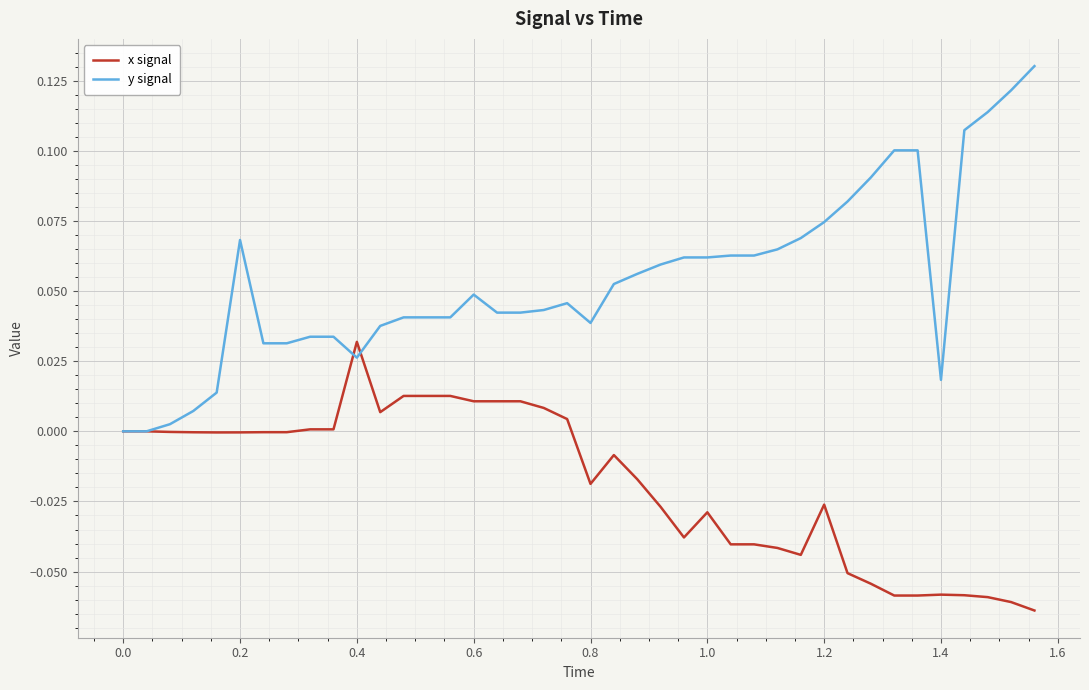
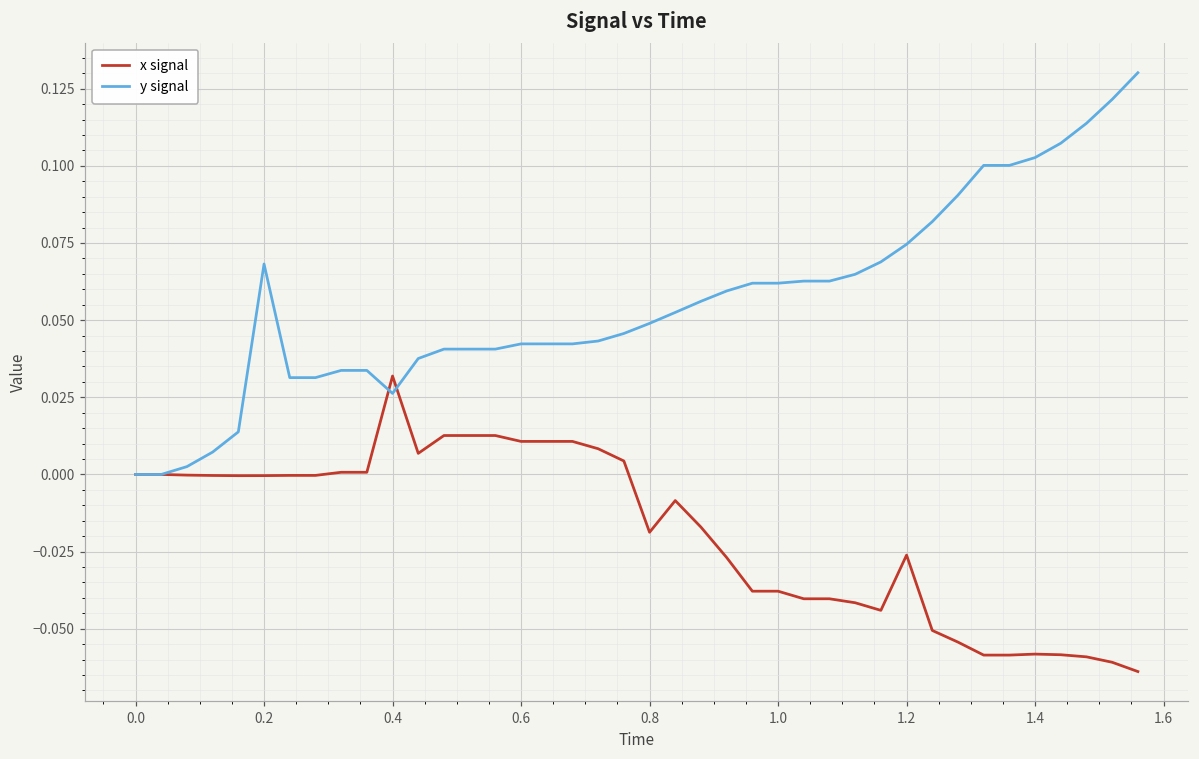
y signal, 0.6: 0.049 -> 0.042
y signal, 0.8: 0.039 -> 0.049
x signal, 1.0: -0.029 -> -0.038
y signal, 1.4: 0.018 -> 0.103
